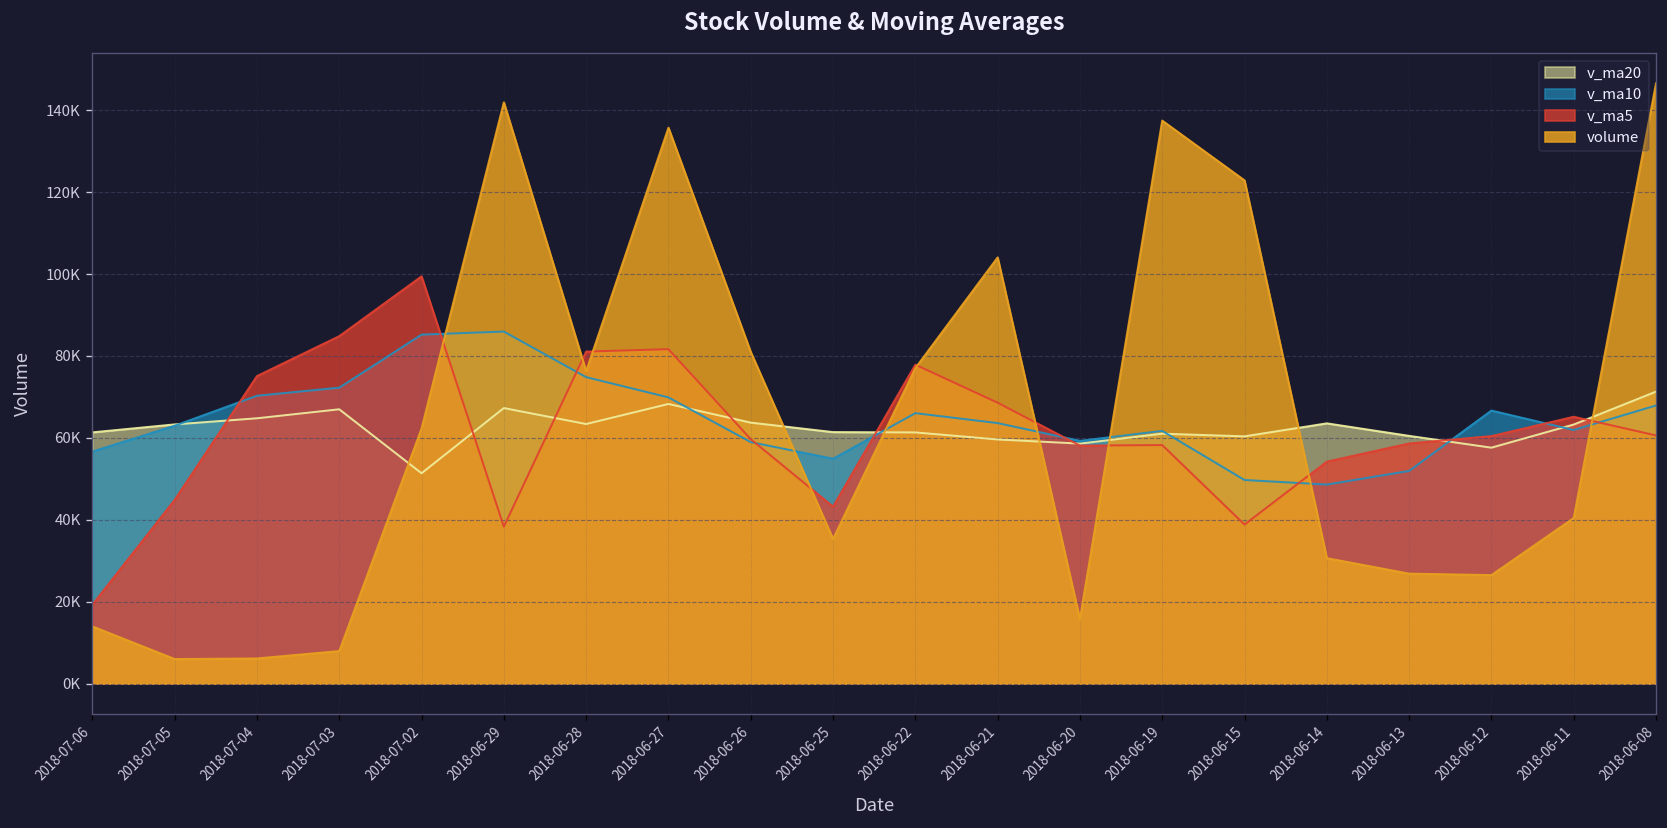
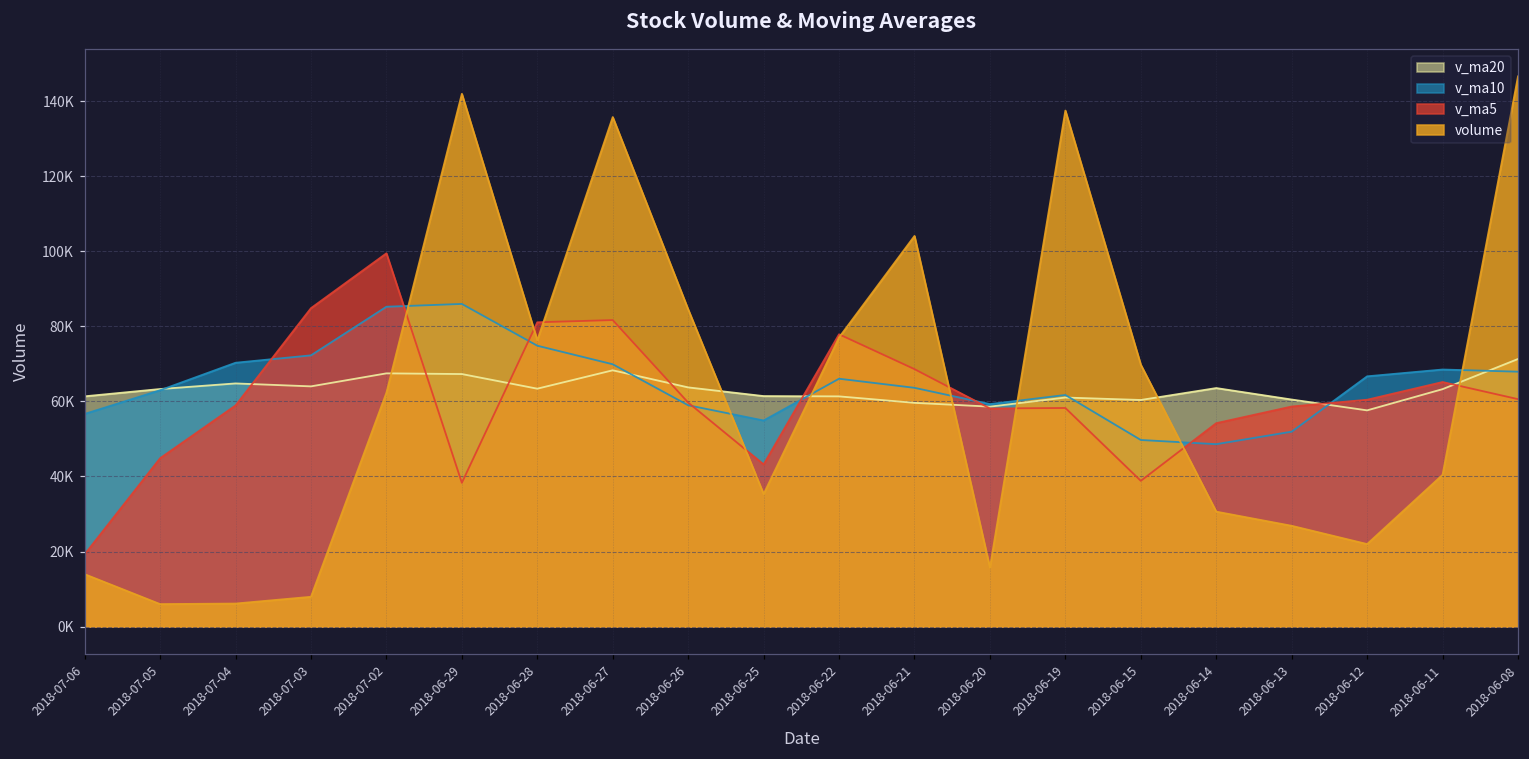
v_ma5, 2018-07-04: 75000 -> 59000
v_ma20, 2018-07-03: 67000 -> 64000
v_ma20, 2018-07-02: 51000 -> 67000
volume, 2018-06-26: 81000 -> 85000
volume, 2018-06-15: 123000 -> 70000
volume, 2018-06-12: 26000 -> 22000
v_ma10, 2018-06-11: 62000 -> 68000
